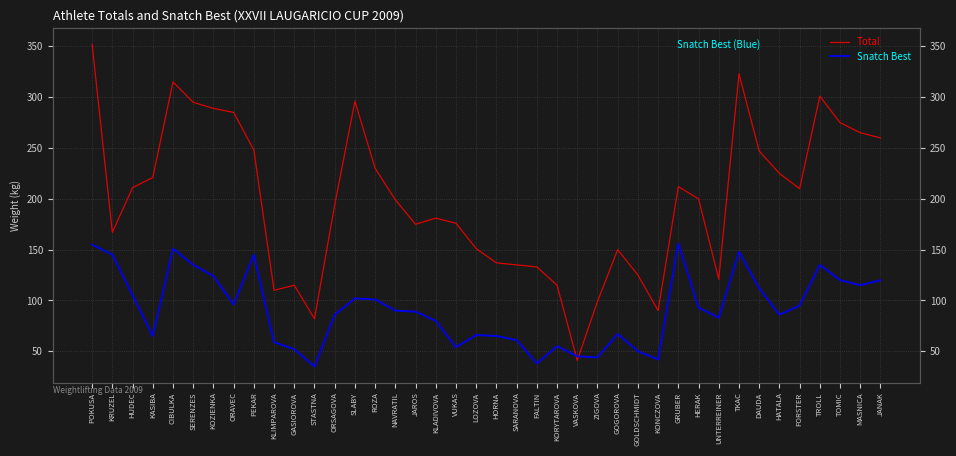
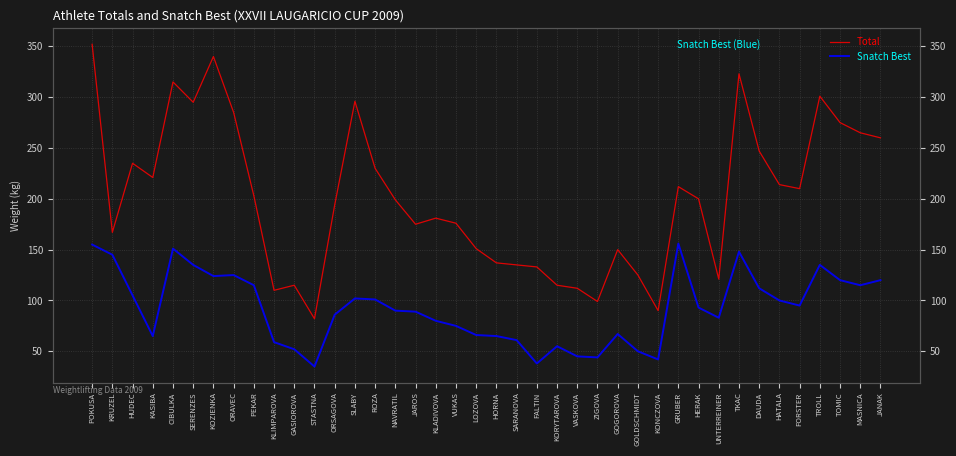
Total, HUDEC: 211 -> 235
Total, KOZIENKA: 289 -> 340
Snatch Best, ORAVEC: 96 -> 125
Total, PEKAR: 248 -> 203
Snatch Best, PEKAR: 145 -> 115
Snatch Best, VUKAS: 54 -> 75
Total, VASKOVA: 41 -> 112
Total, HATALA: 225 -> 214
Snatch Best, HATALA: 86 -> 100
